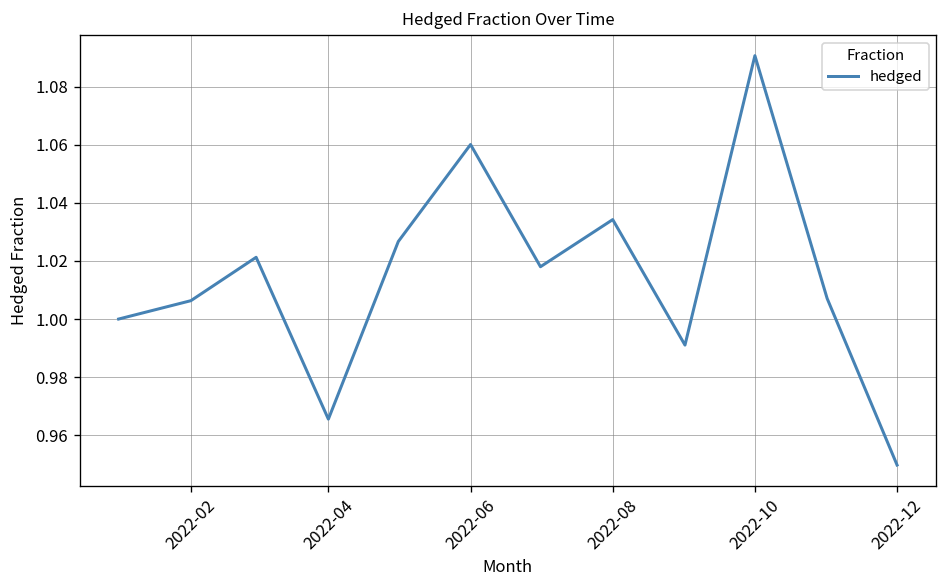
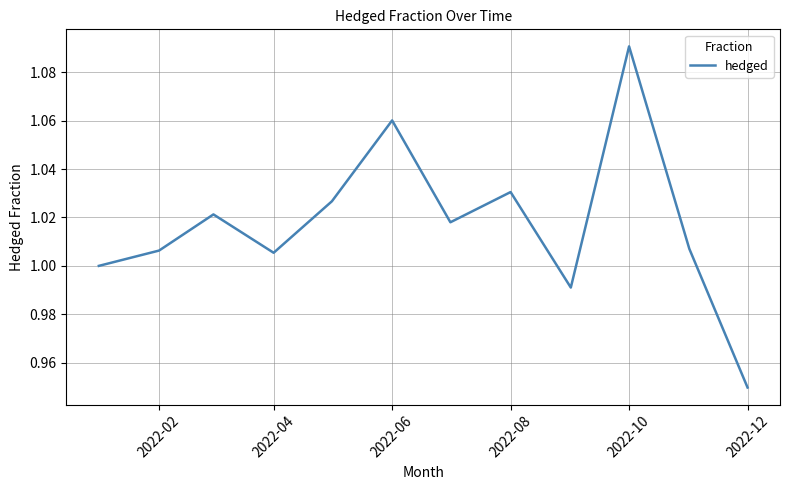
2022-04: 0.966 -> 1.005
2022-08: 1.034 -> 1.030
